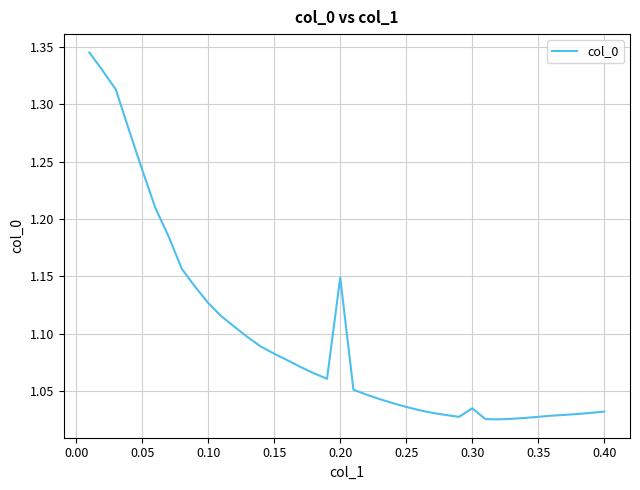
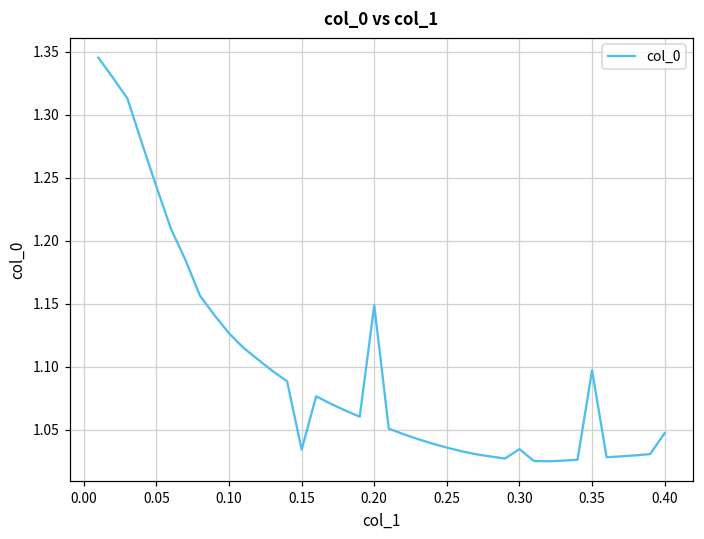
0.15: 1.082 -> 1.034
0.35: 1.027 -> 1.097
0.40: 1.032 -> 1.047
